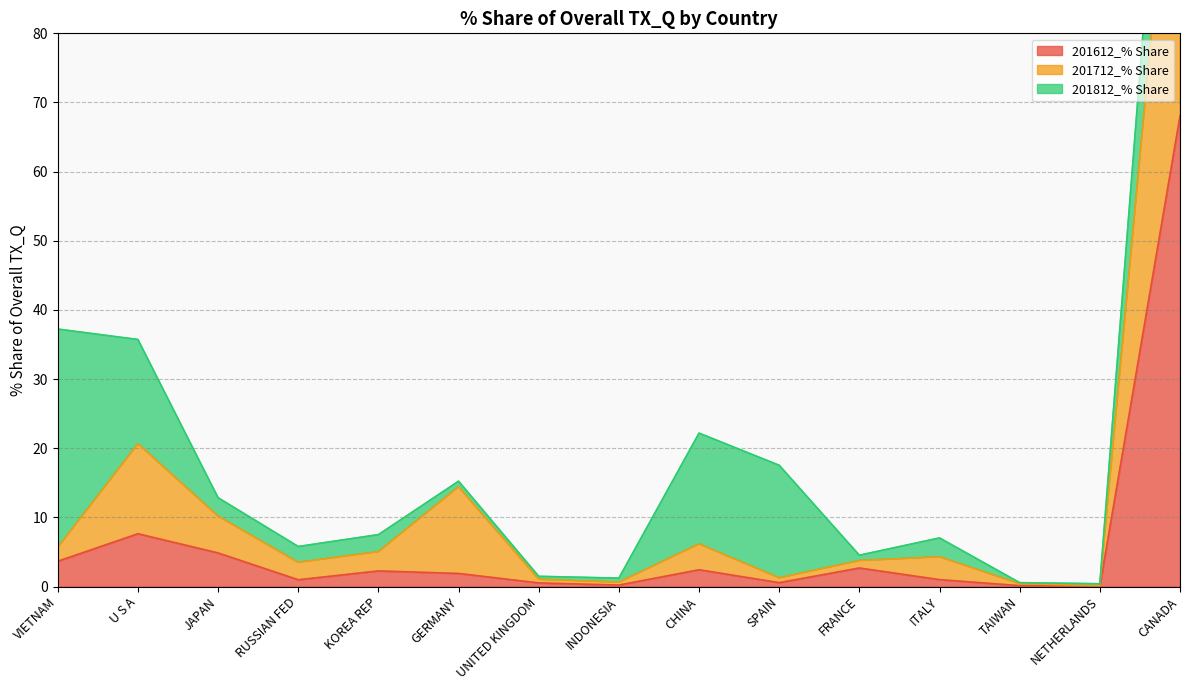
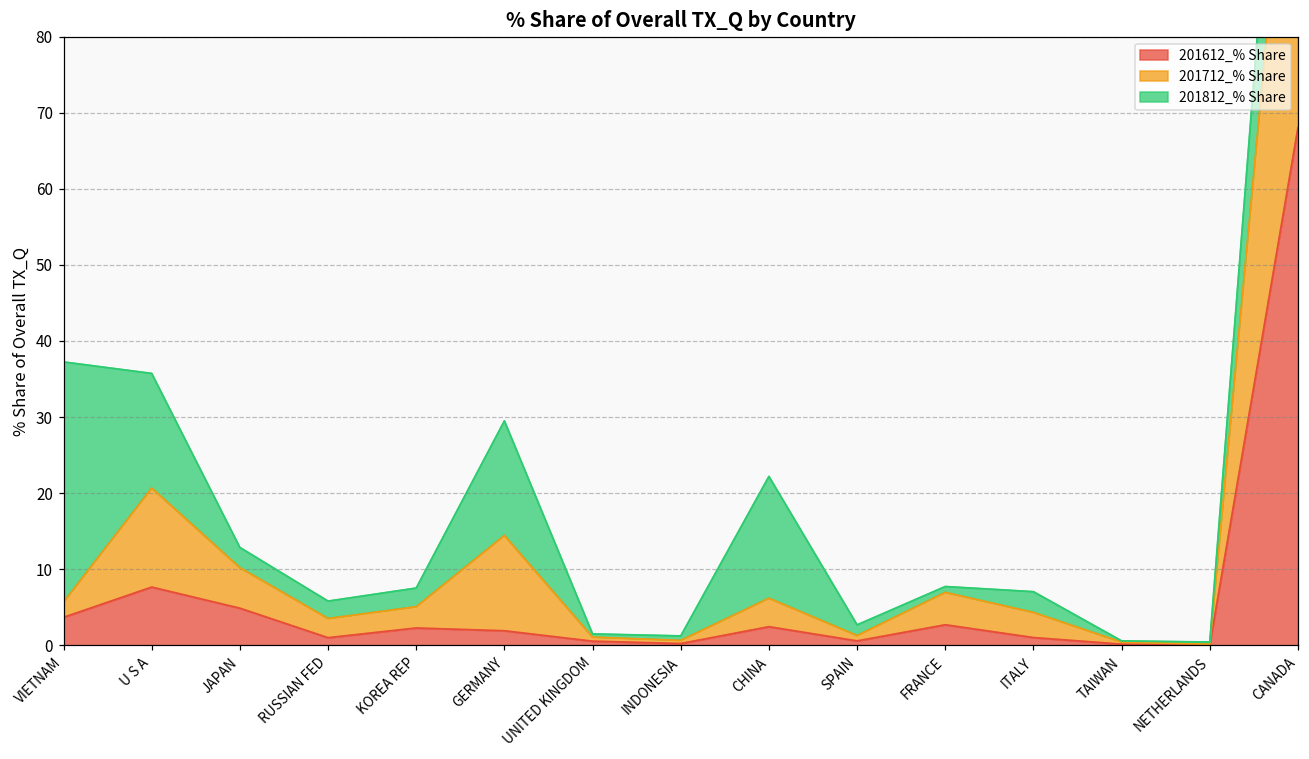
201812_% Share, GERMANY: 1 -> 15
201812_% Share, SPAIN: 16 -> 1
201712_% Share, FRANCE: 1 -> 4
